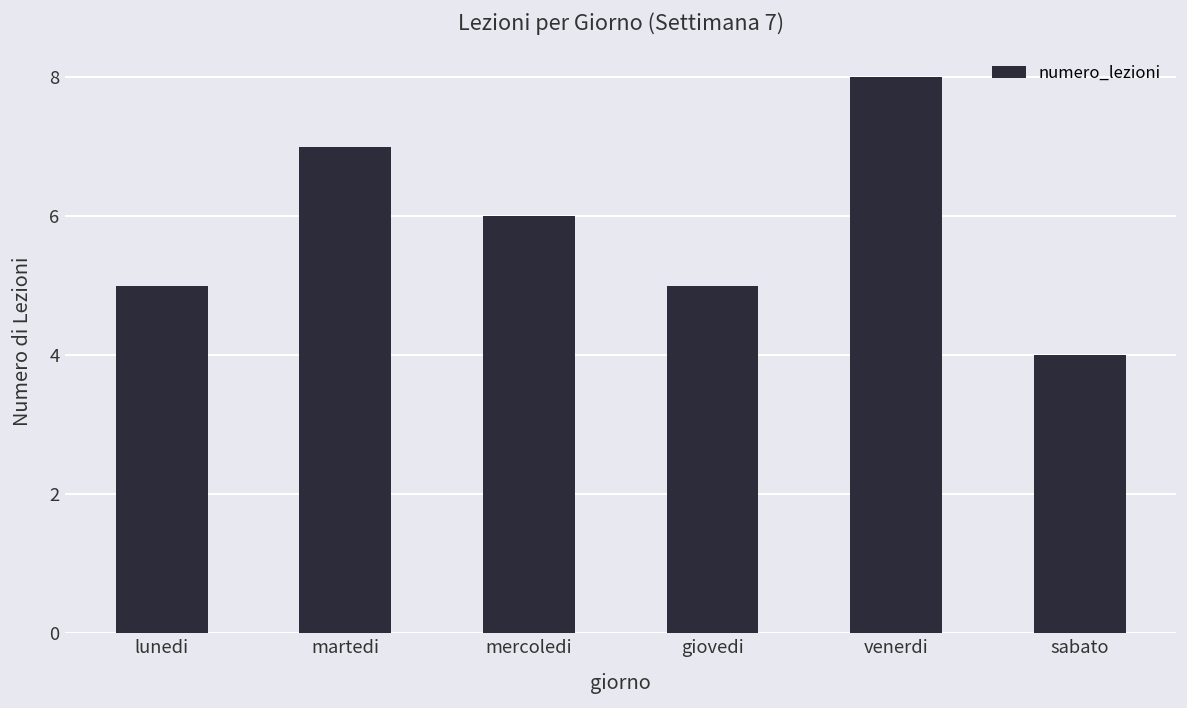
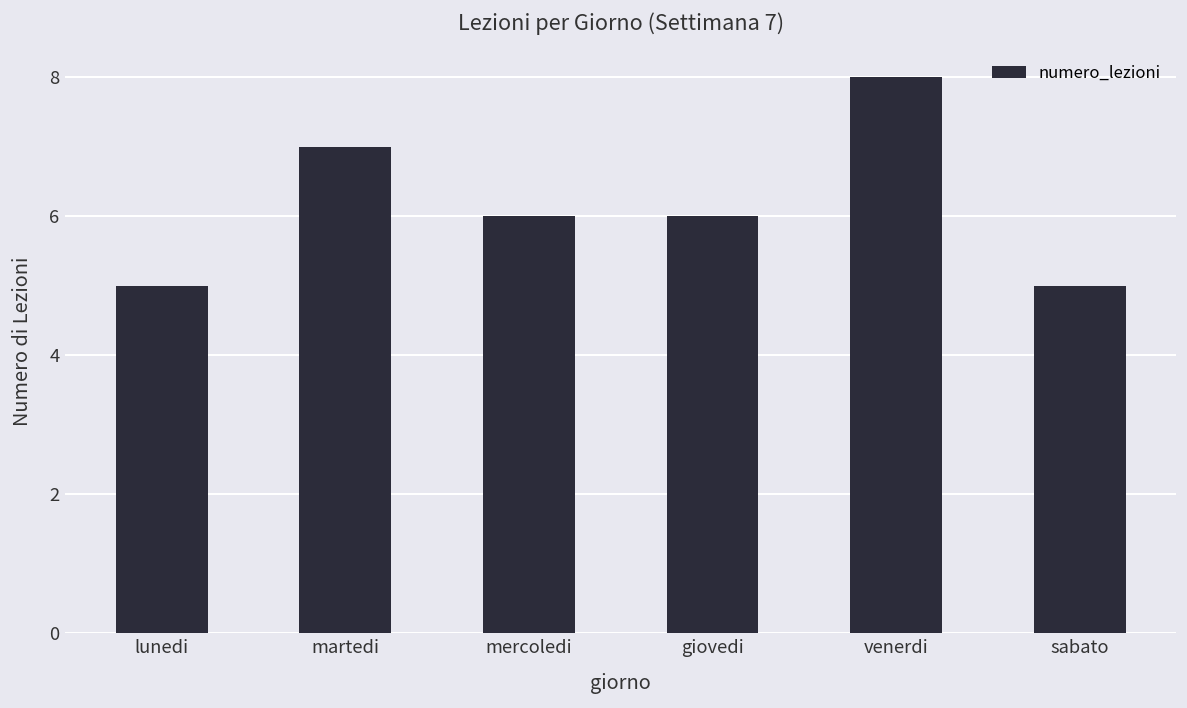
giovedi: 5 -> 6
sabato: 4 -> 5
